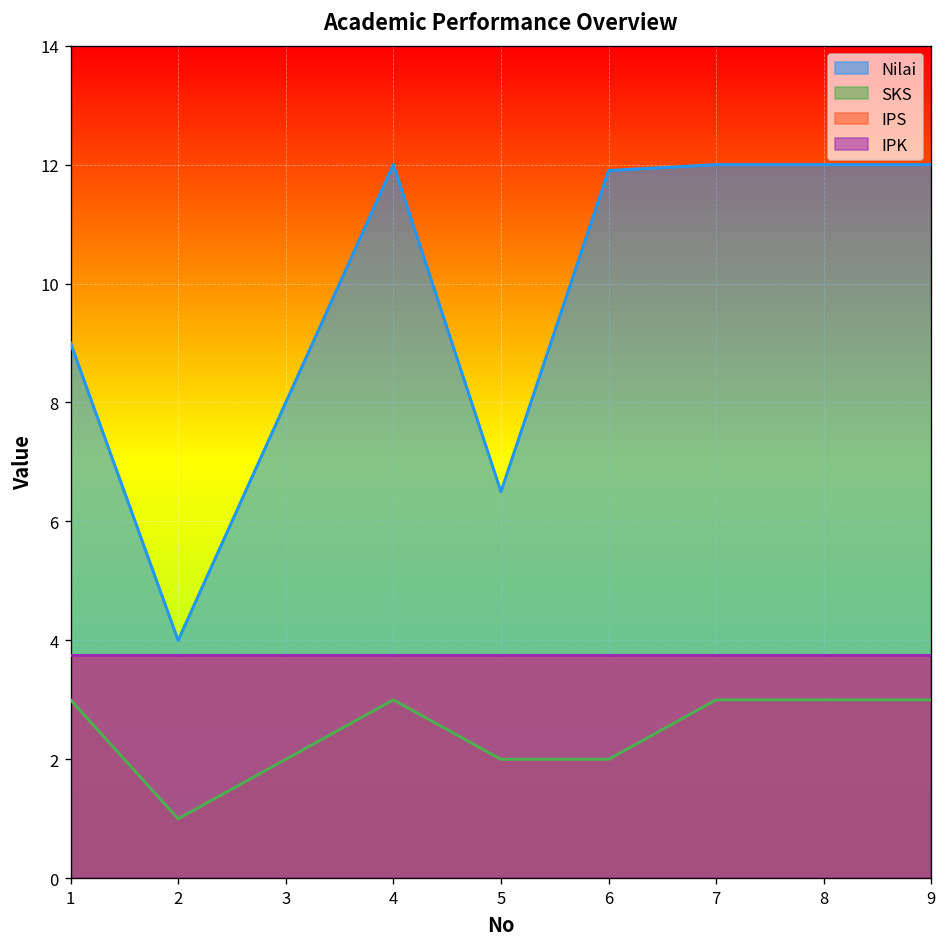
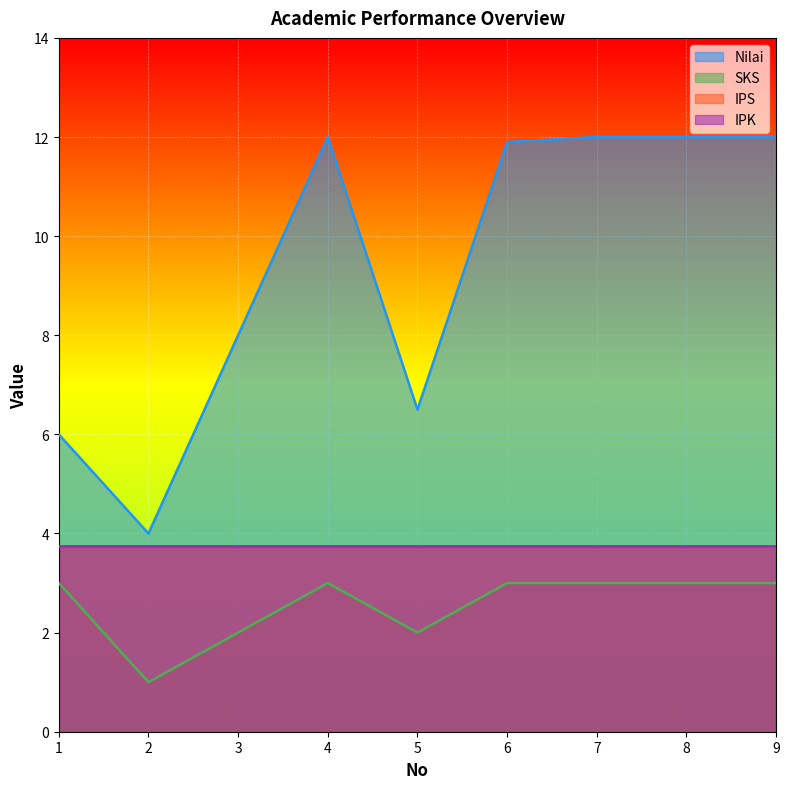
Nilai, 1: 9 -> 6
SKS, 6: 2 -> 3
